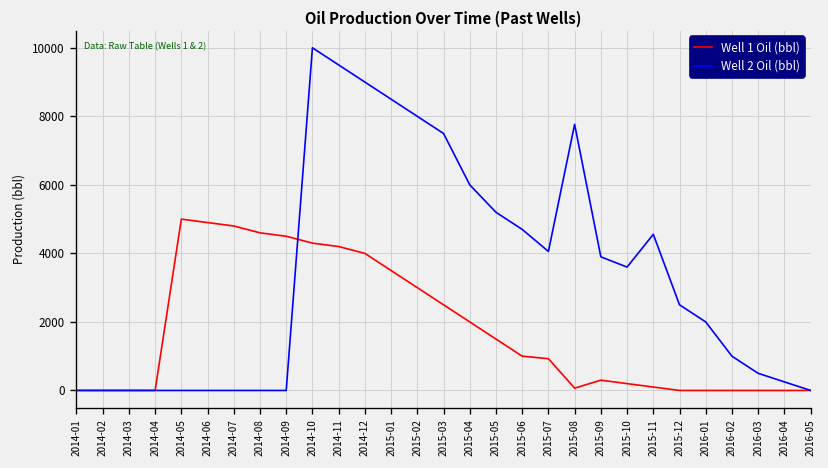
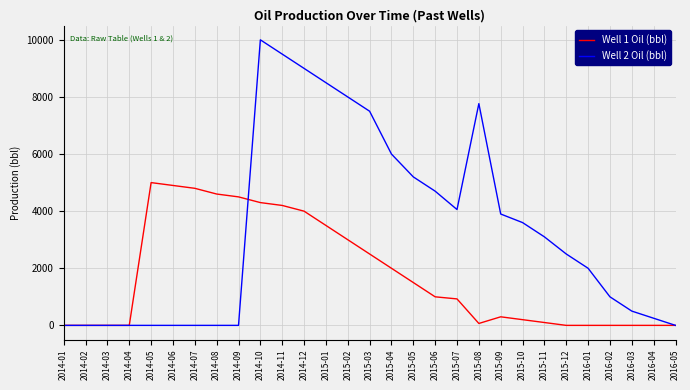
Well 2 Oil (bbl), 2015-11: 4600 -> 3100
